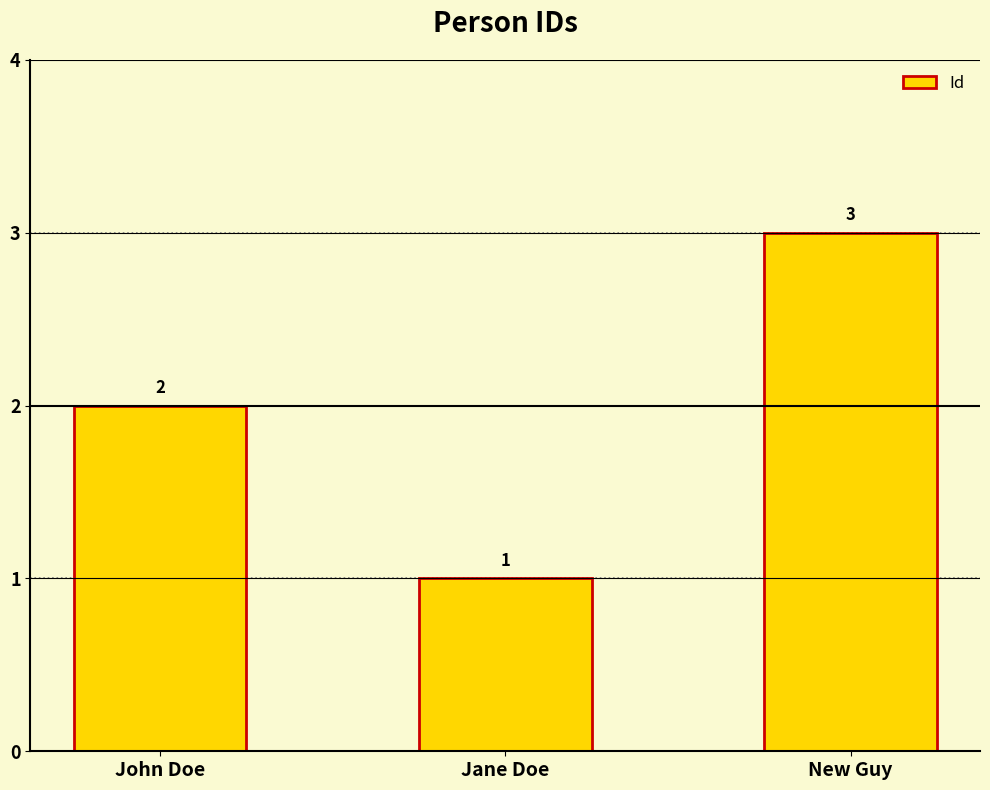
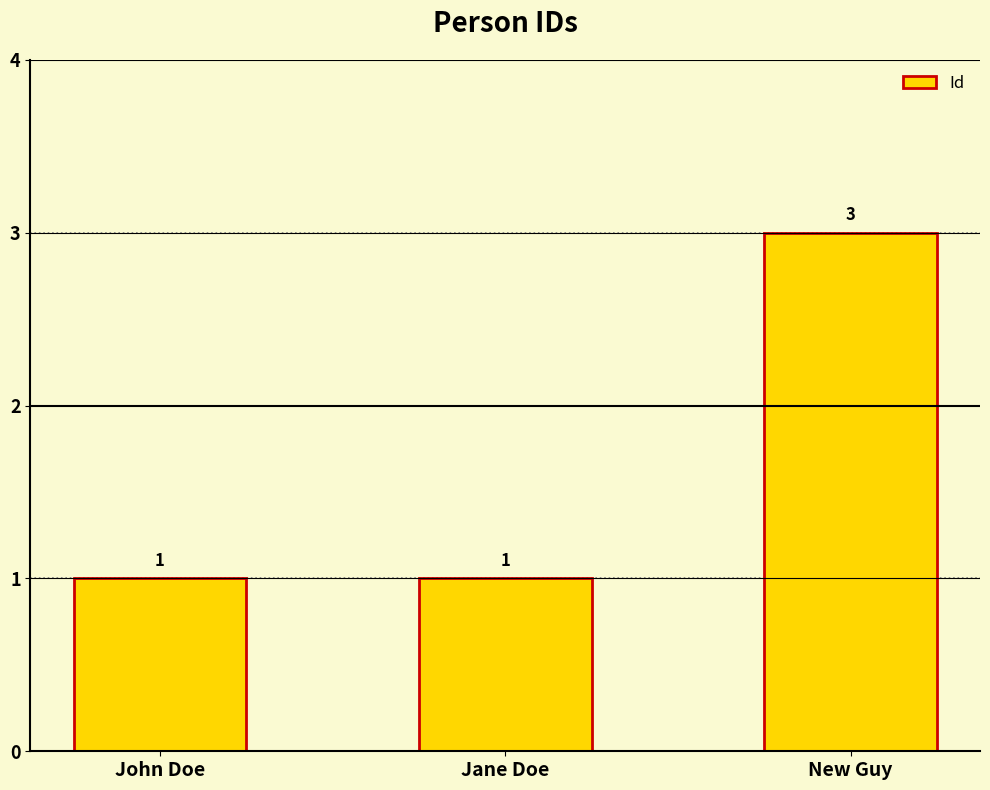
John Doe: 2 -> 1
